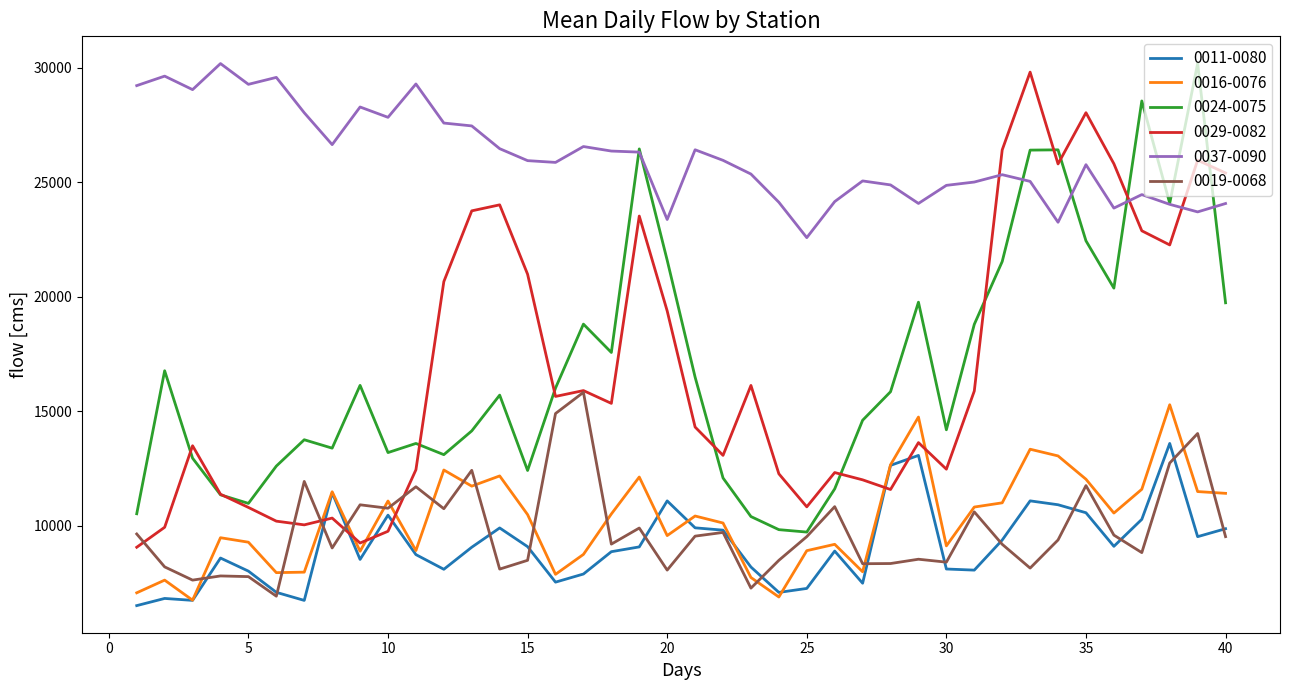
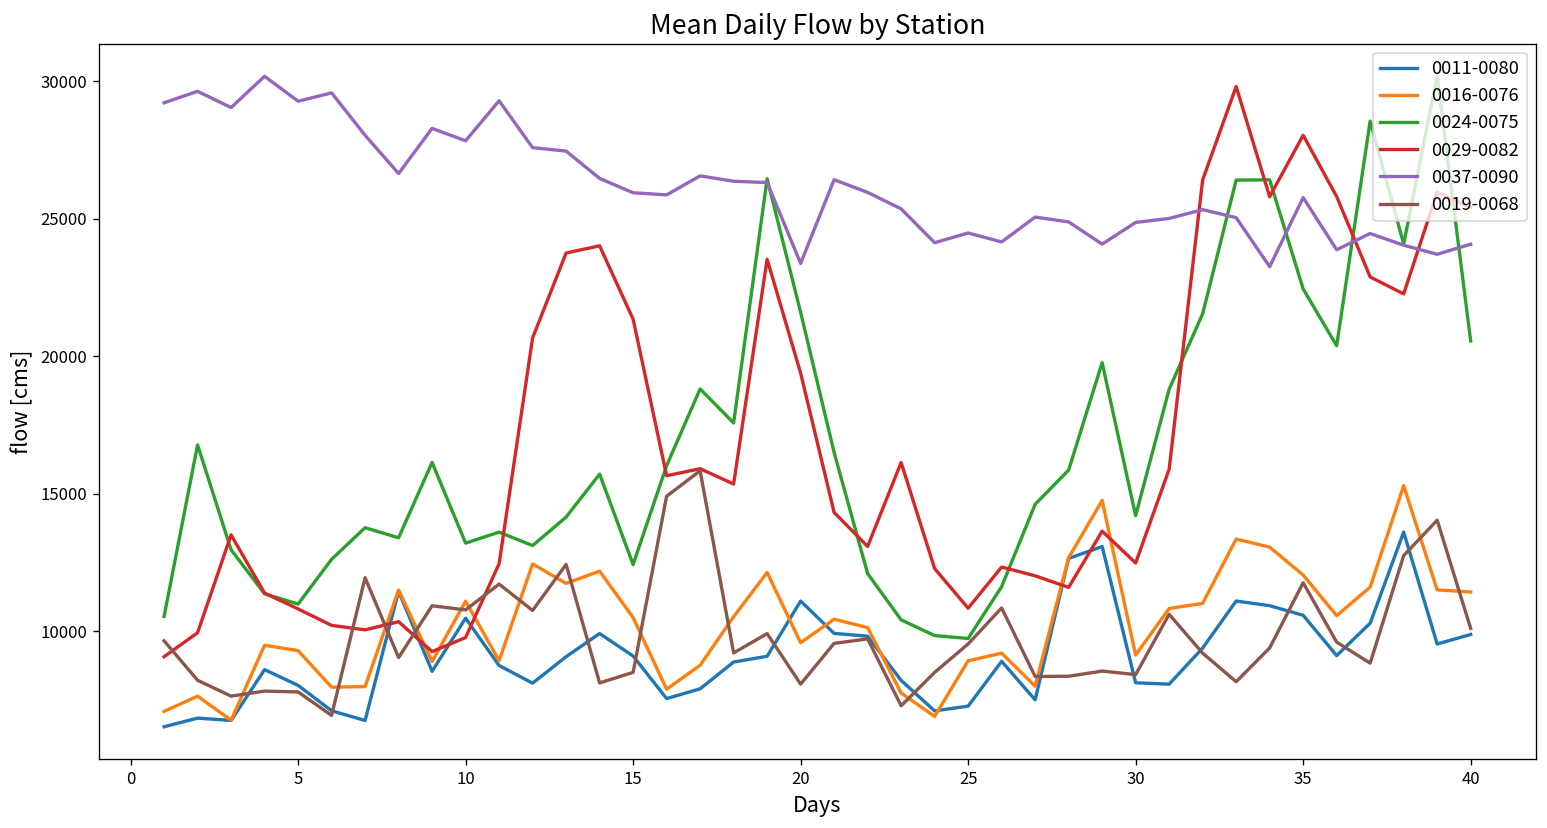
0029-0082, 15: 21000 -> 21300
0037-0090, 25: 22600 -> 24500
0024-0075, 40: 19700 -> 20600
0019-0068, 40: 9500 -> 10100
